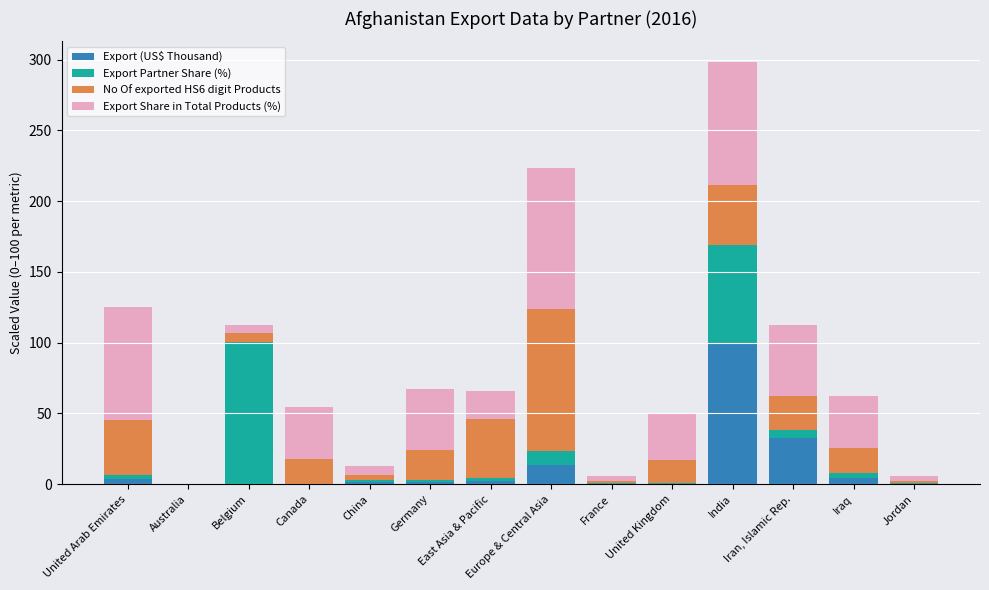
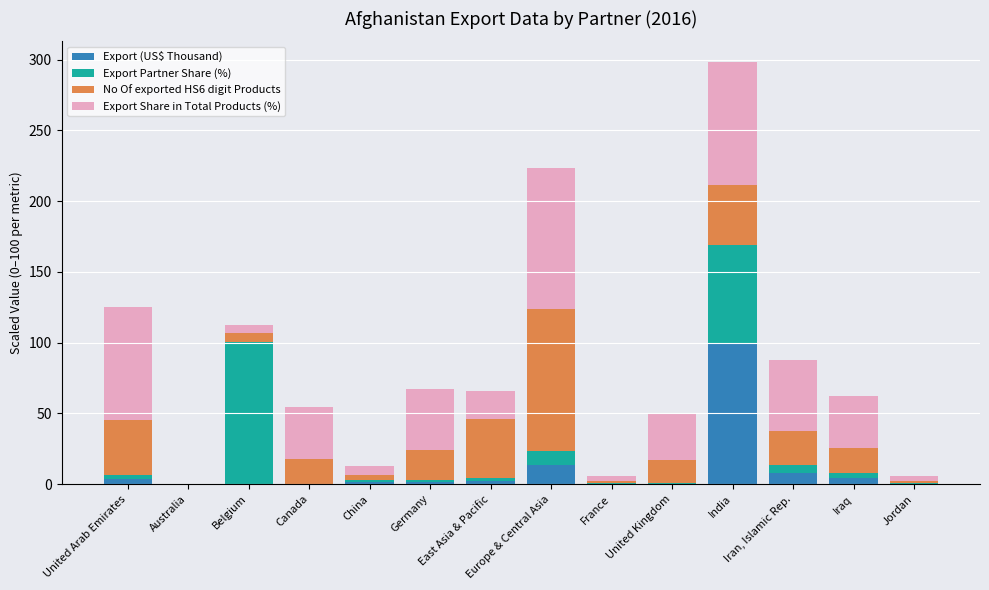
Export (US$ Thousand), Iran, Islamic Rep.: 33 -> 8
